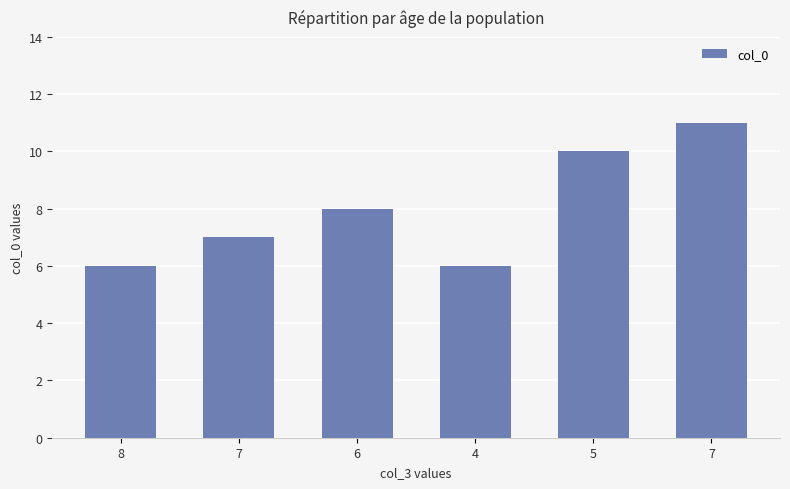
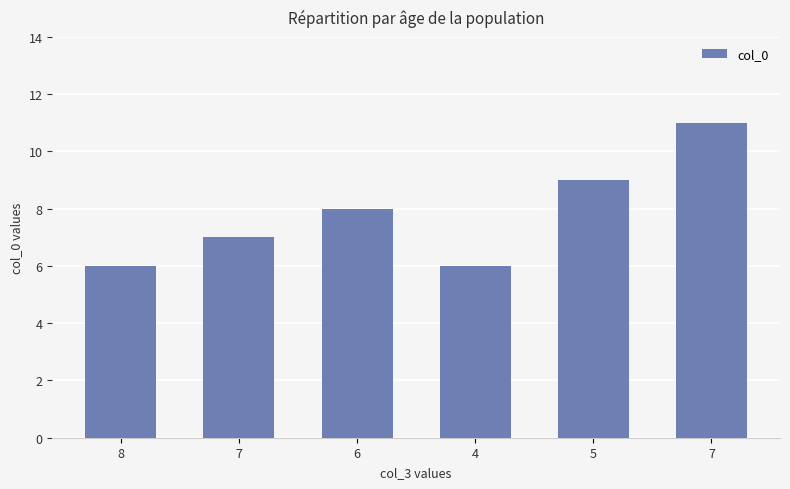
5: 10 -> 9
